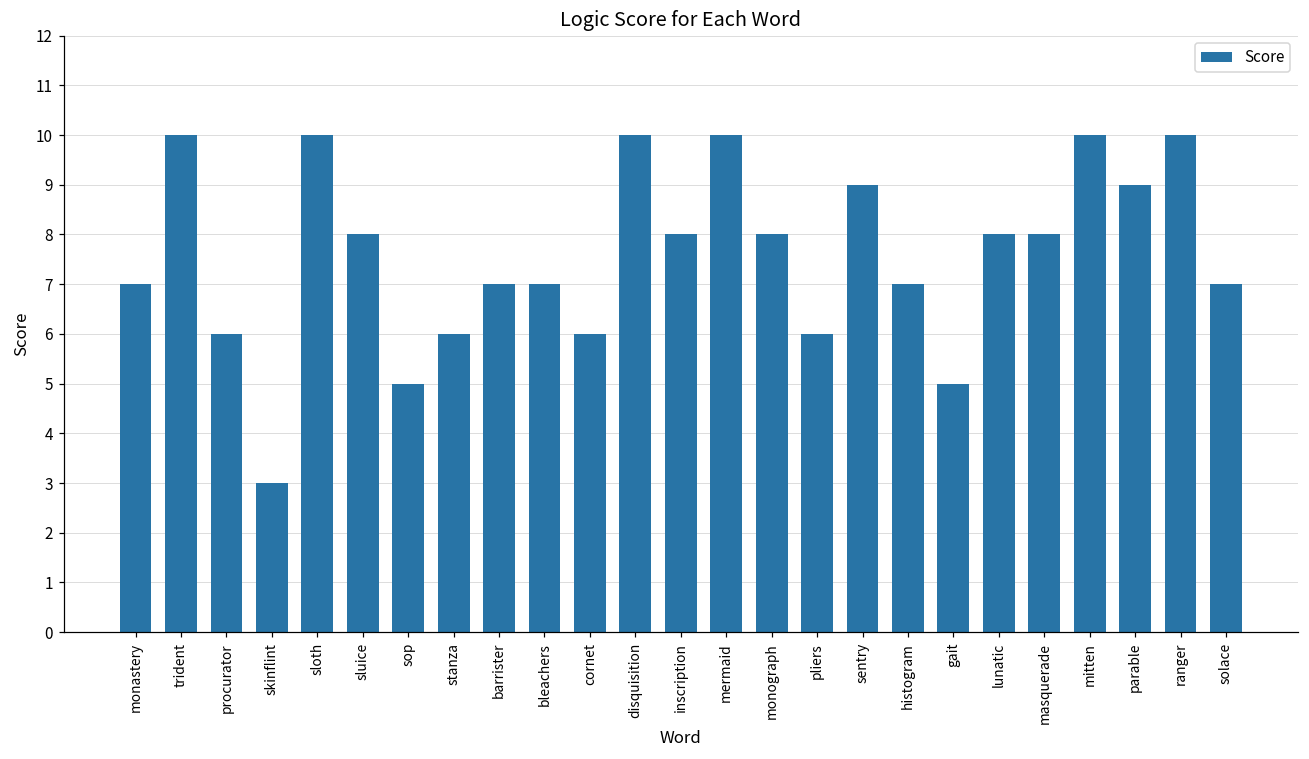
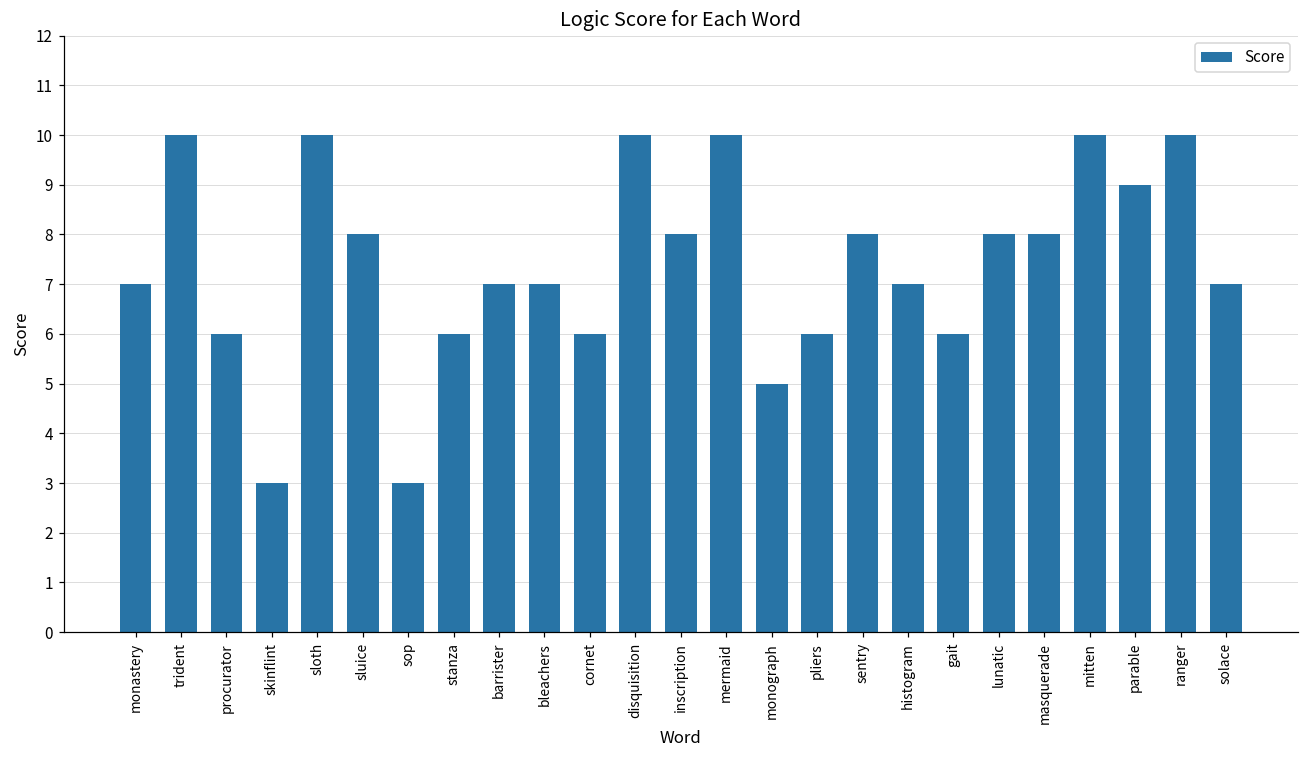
sop: 5 -> 3
monograph: 8 -> 5
sentry: 9 -> 8
gait: 5 -> 6
